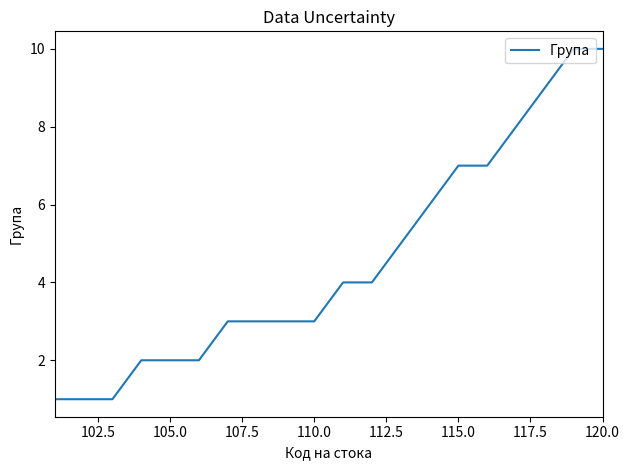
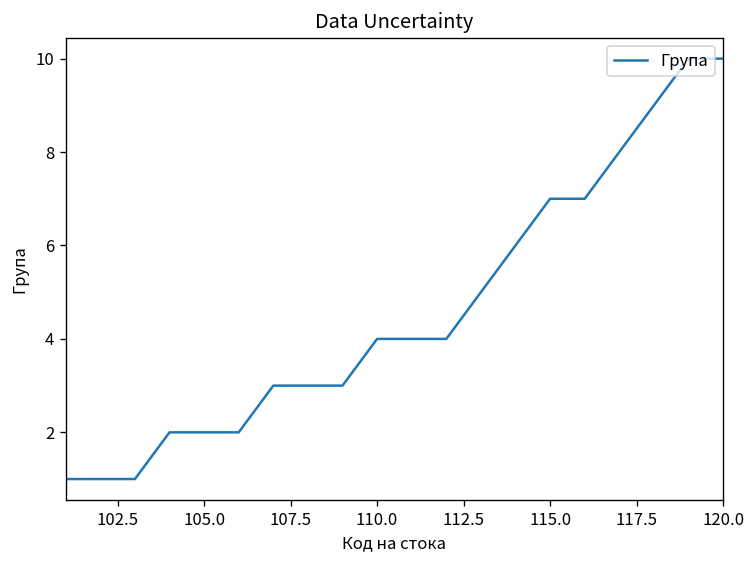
110.0: 3 -> 4
